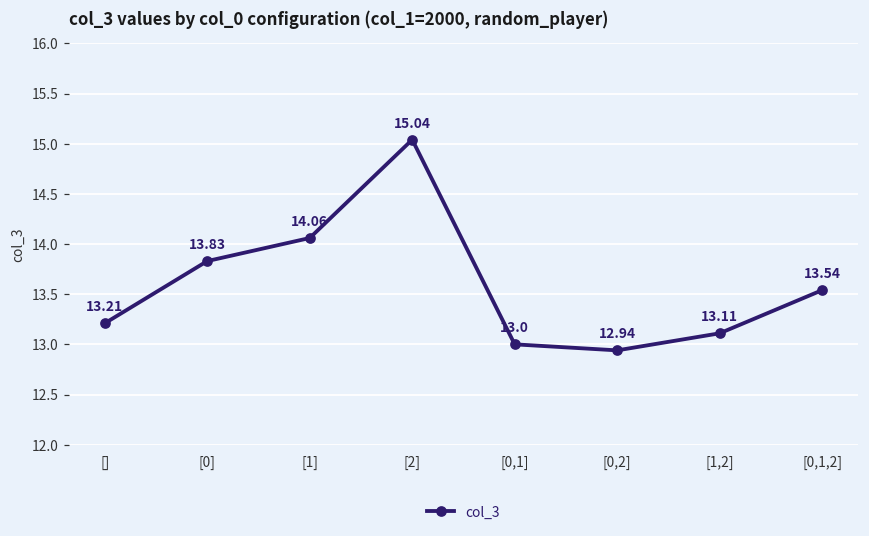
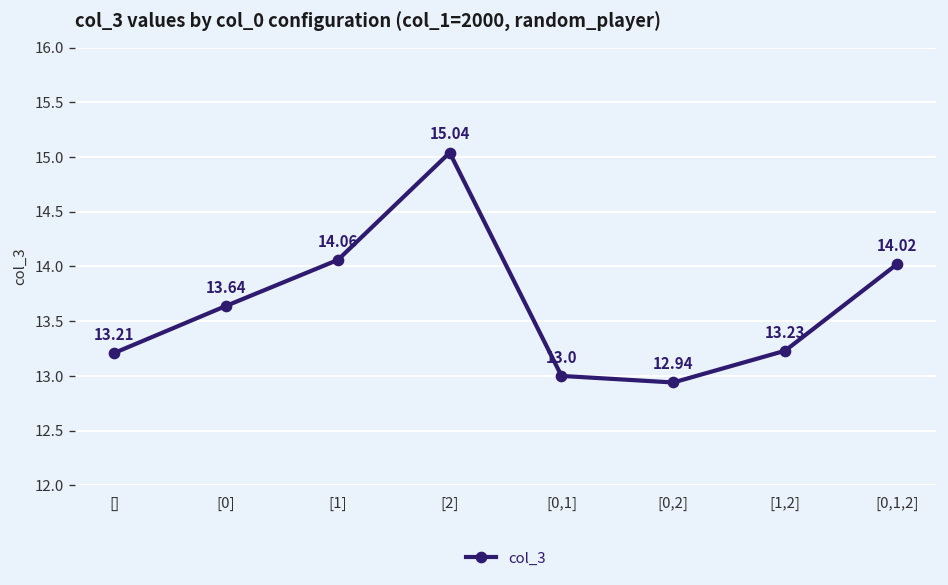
[0]: 13.83 -> 13.64
[1,2]: 13.11 -> 13.23
[0,1,2]: 13.54 -> 14.02
